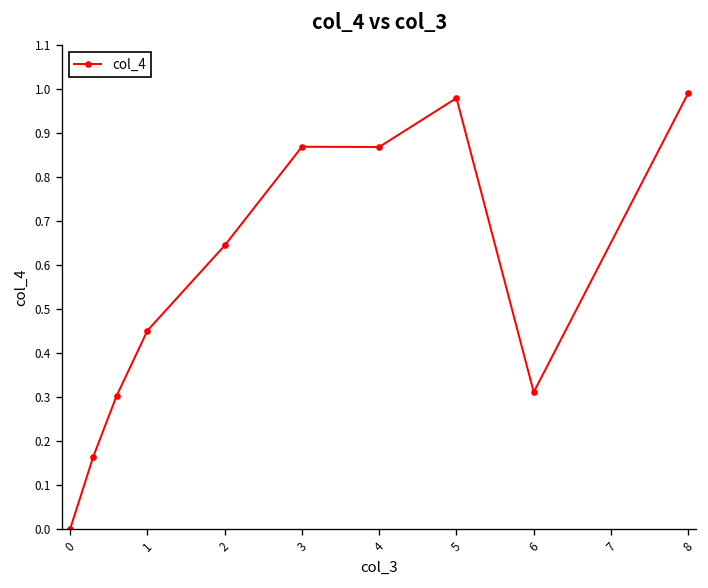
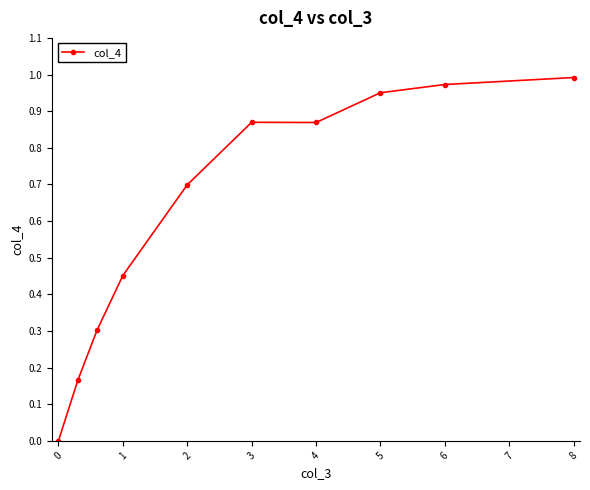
2: 0.64 -> 0.70
5: 0.98 -> 0.95
6: 0.31 -> 0.97
